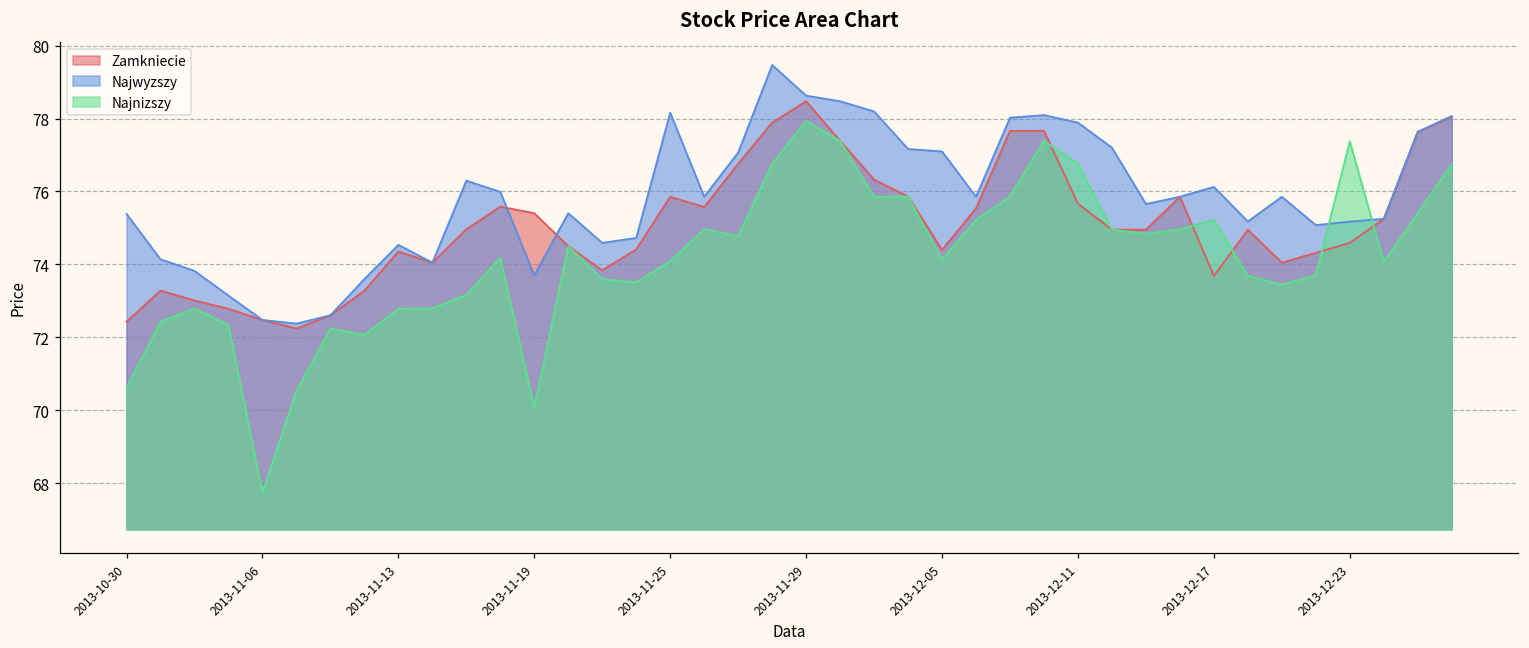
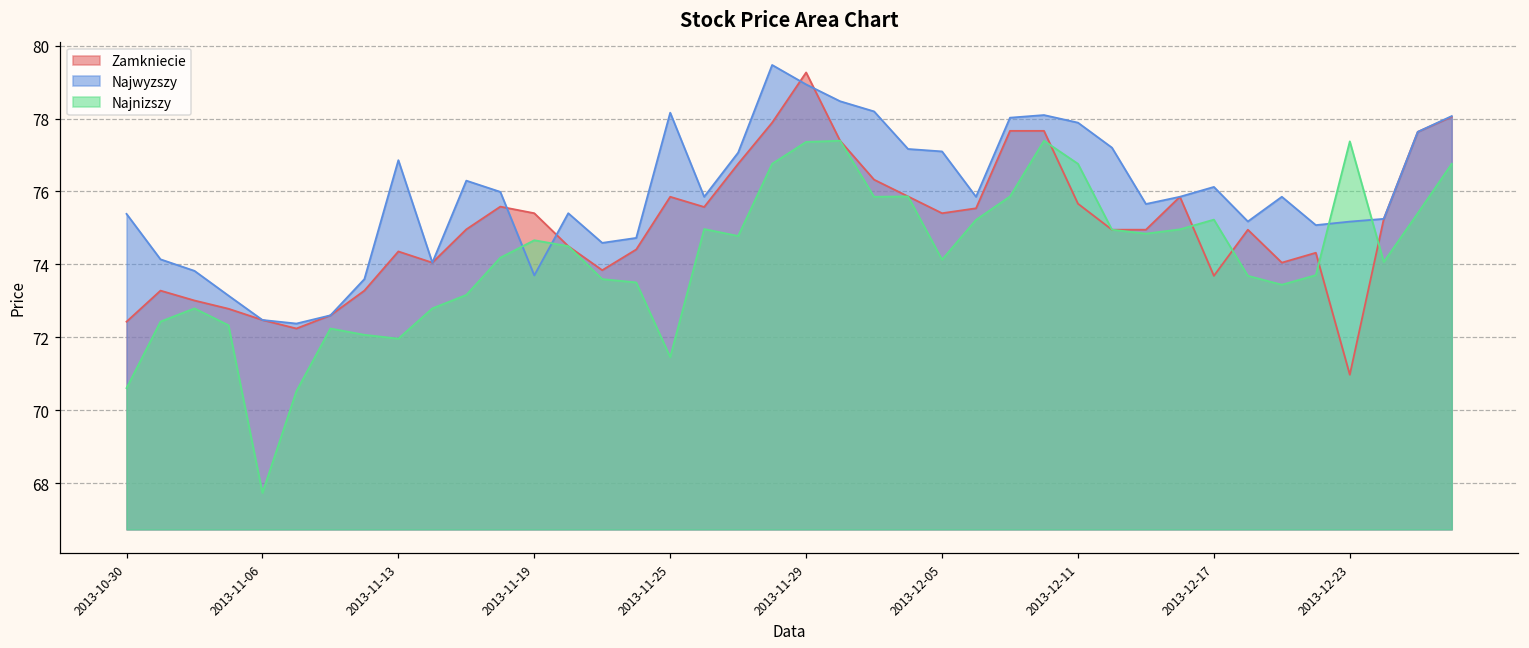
Najwyzszy, 2013-11-13: 74.5 -> 76.9
Najnizszy, 2013-11-13: 72.8 -> 72.0
Najnizszy, 2013-11-19: 70.1 -> 74.7
Najnizszy, 2013-11-25: 74.1 -> 71.5
Zamkniecie, 2013-11-29: 78.5 -> 79.3
Najwyzszy, 2013-11-29: 78.6 -> 78.9
Najnizszy, 2013-11-29: 77.9 -> 77.4
Zamkniecie, 2013-12-05: 74.4 -> 75.4
Zamkniecie, 2013-12-23: 74.6 -> 71.0
